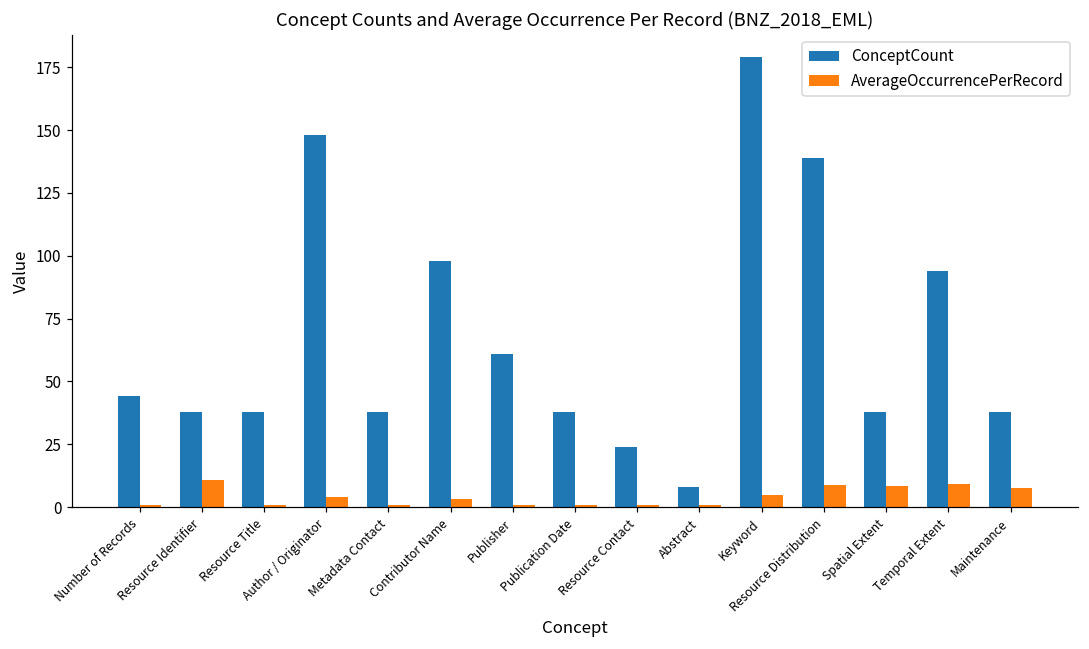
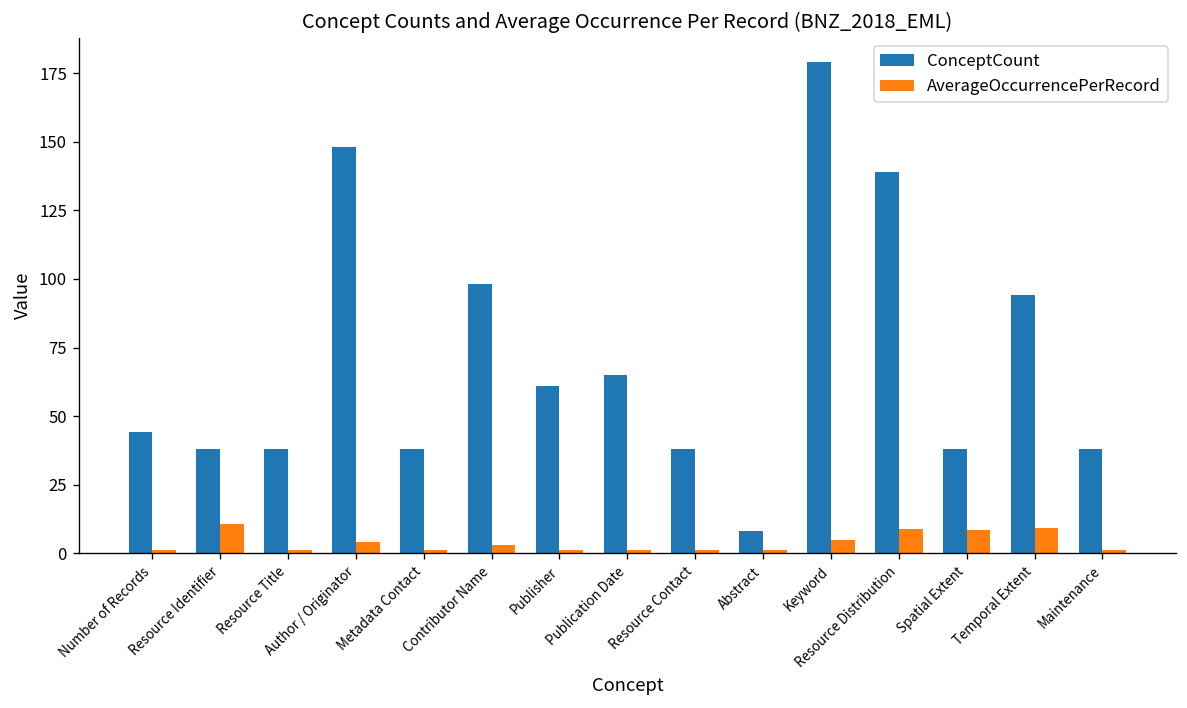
ConceptCount, Publication Date: 38 -> 65
ConceptCount, Resource Contact: 24 -> 38
AverageOccurrencePerRecord, Maintenance: 8 -> 1
